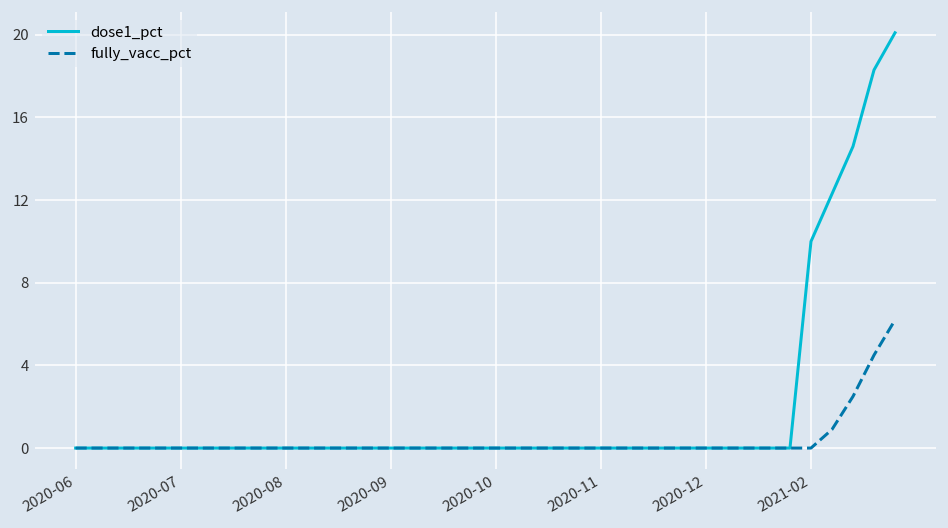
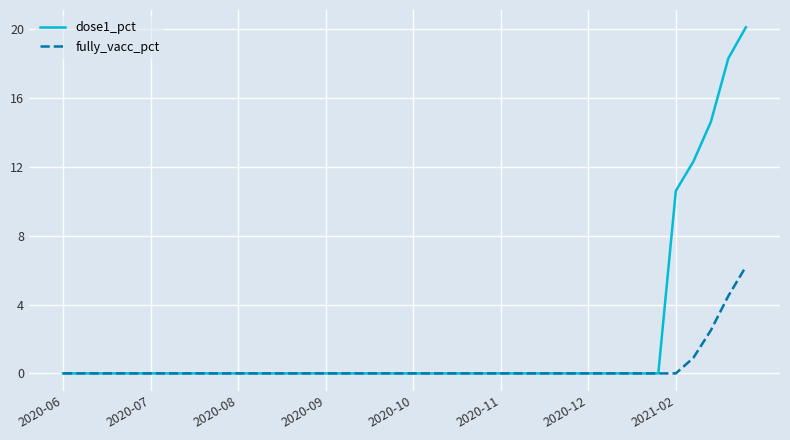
dose1_pct, 2021-02: 10.0 -> 10.6
